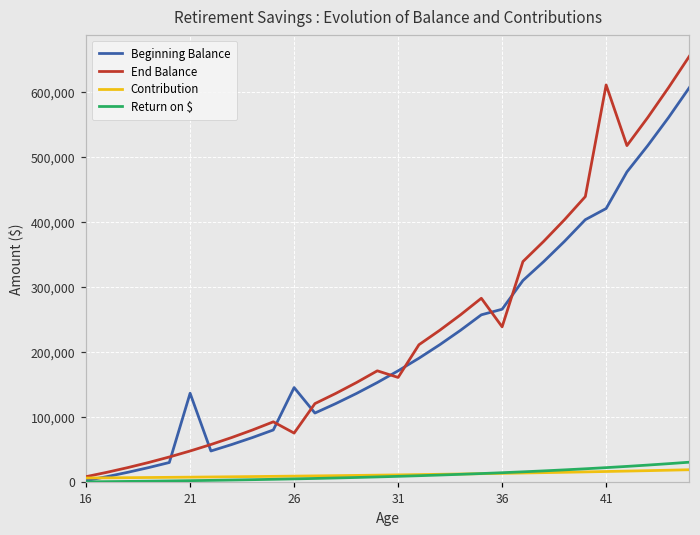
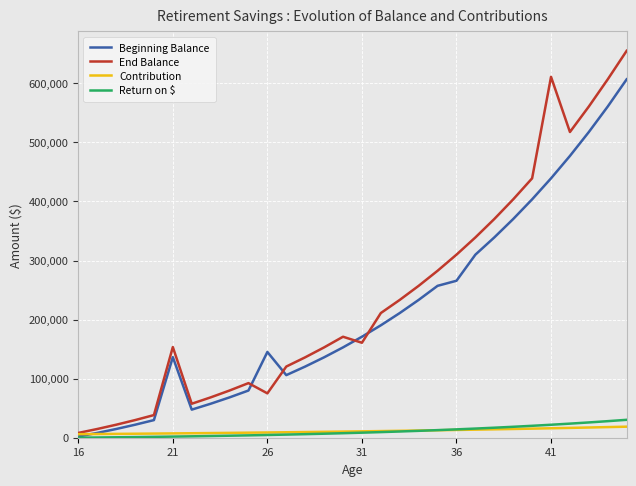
End Balance, 21: 50,000 -> 150,000
End Balance, 36: 240,000 -> 310,000
Beginning Balance, 41: 420,000 -> 440,000
